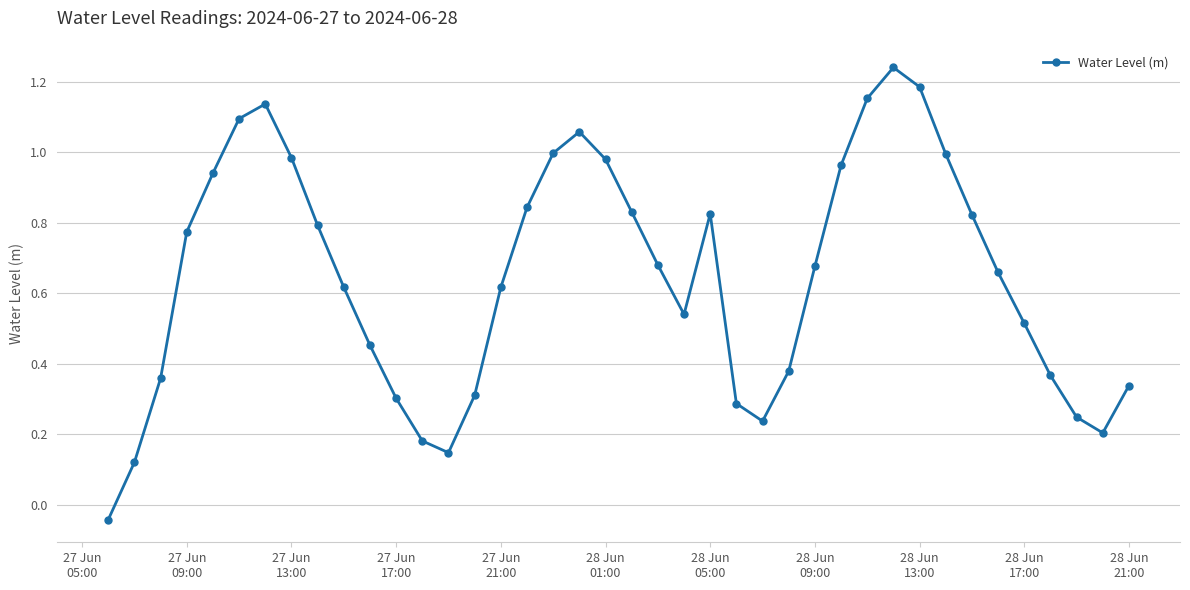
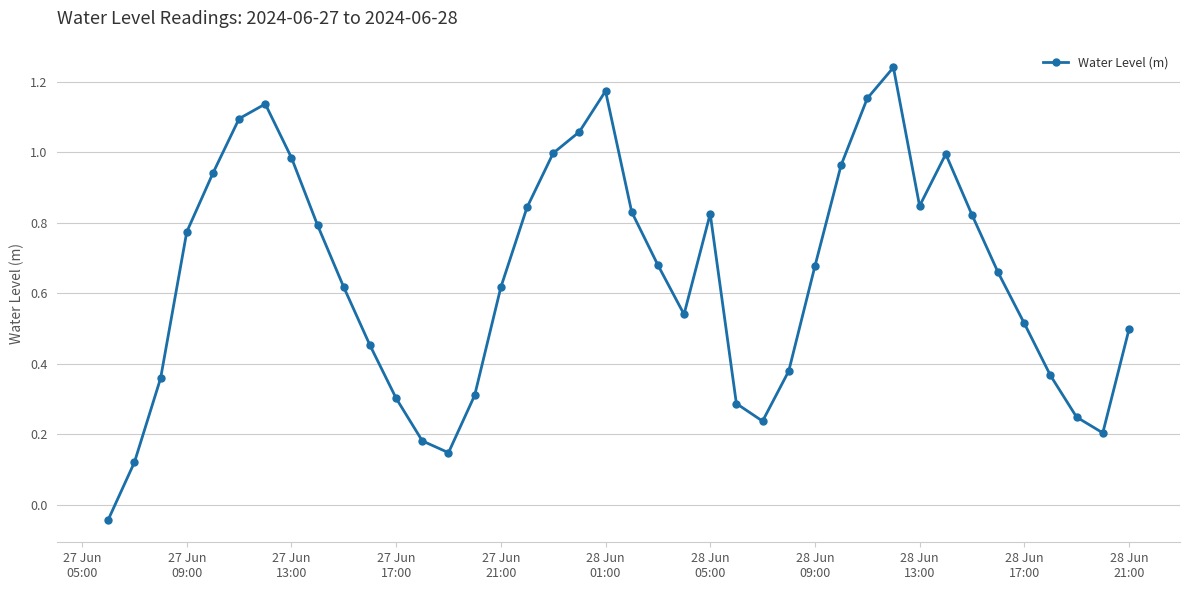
28 Jun 01:00: 0.98 -> 1.17
28 Jun 13:00: 1.19 -> 0.85
28 Jun 21:00: 0.34 -> 0.50
